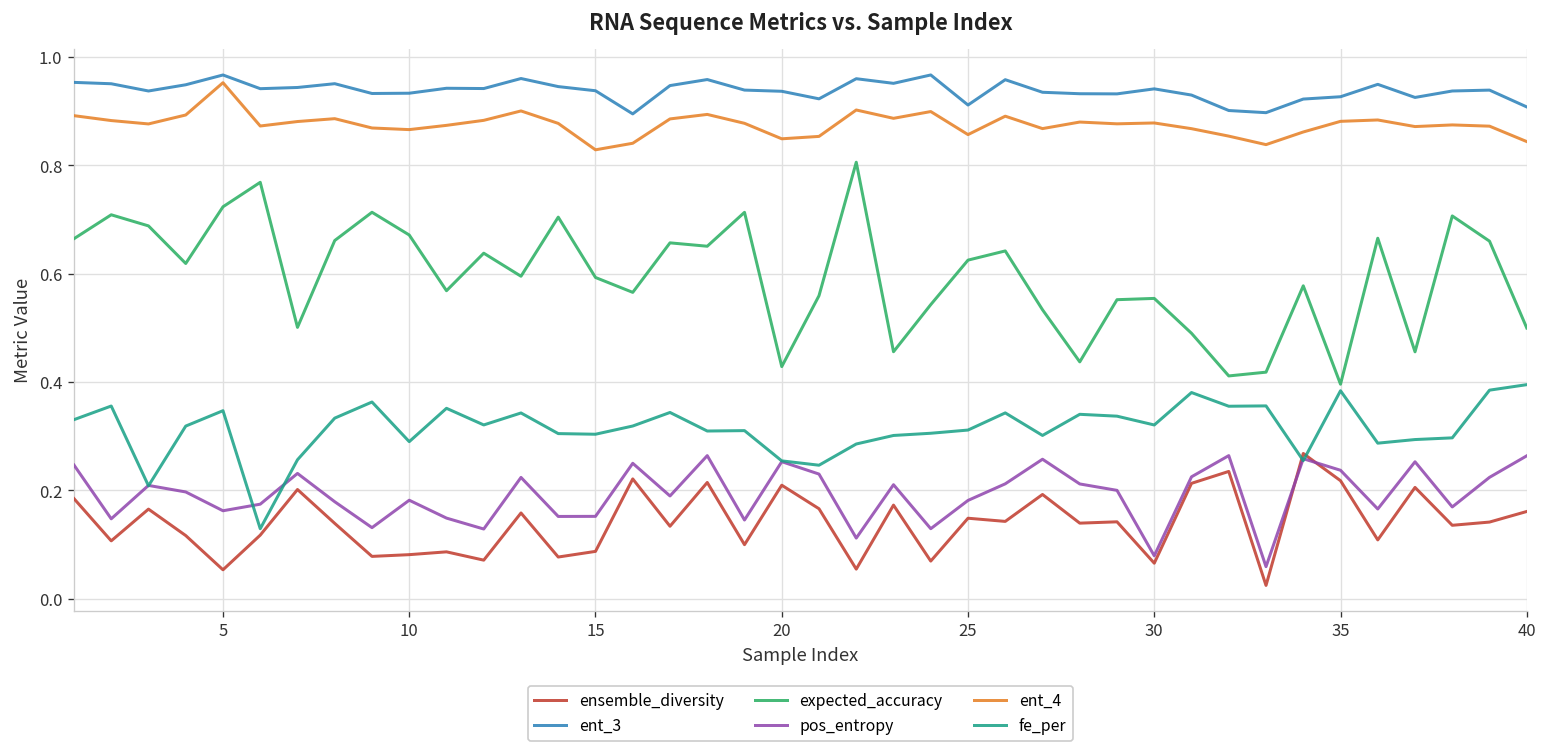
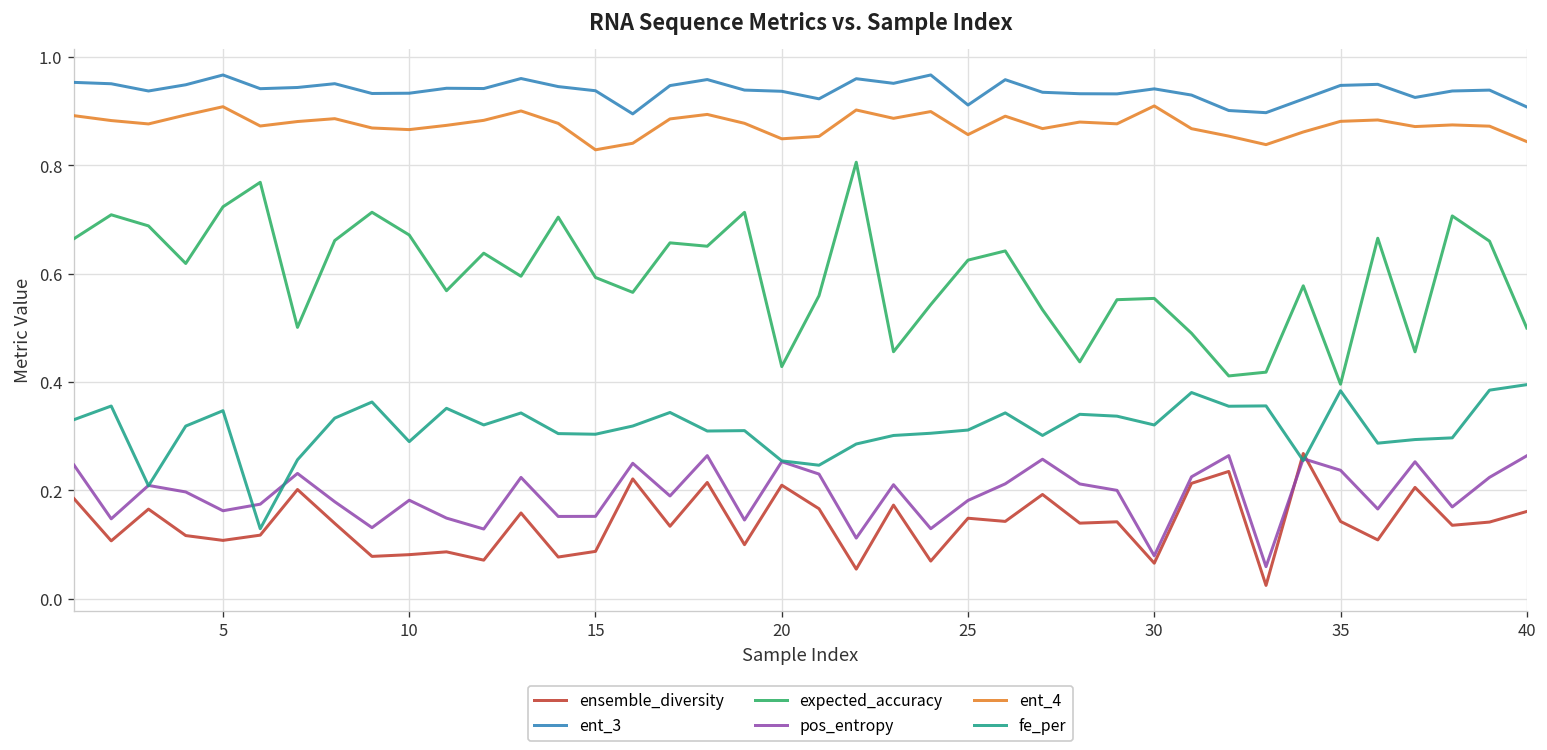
ensemble_diversity, 5: 0.05 -> 0.11
ent_4, 5: 0.95 -> 0.91
ent_4, 30: 0.88 -> 0.91
ensemble_diversity, 35: 0.22 -> 0.14
ent_3, 35: 0.93 -> 0.95
